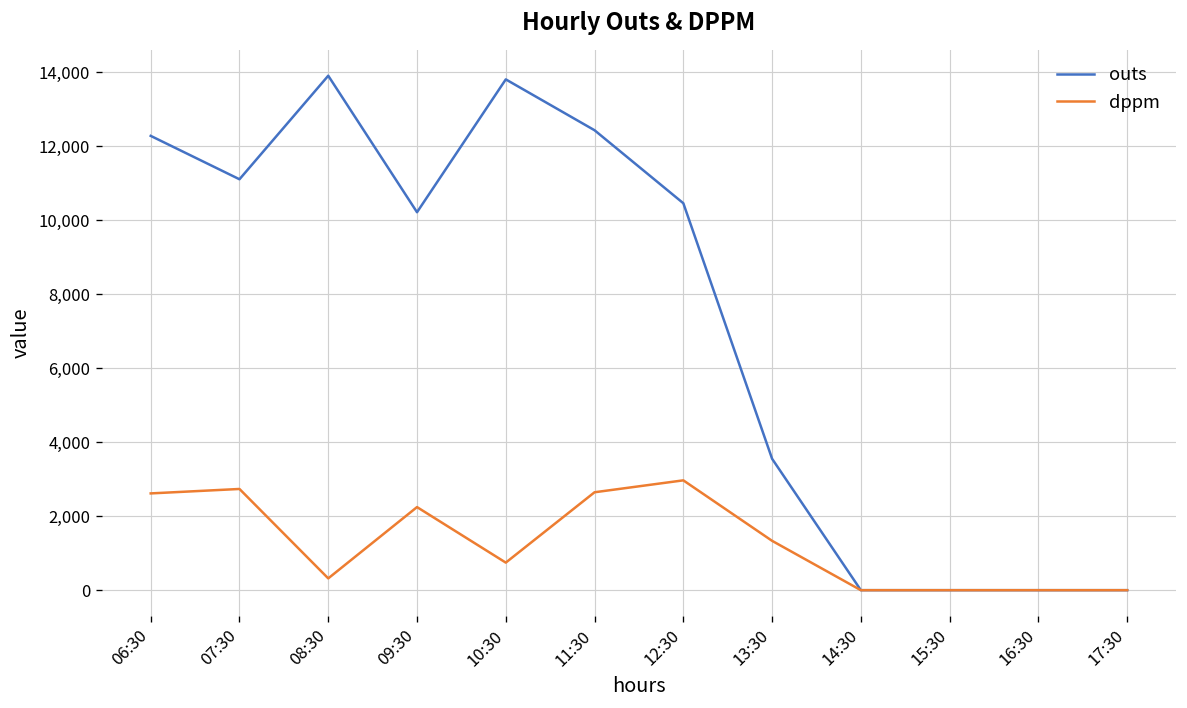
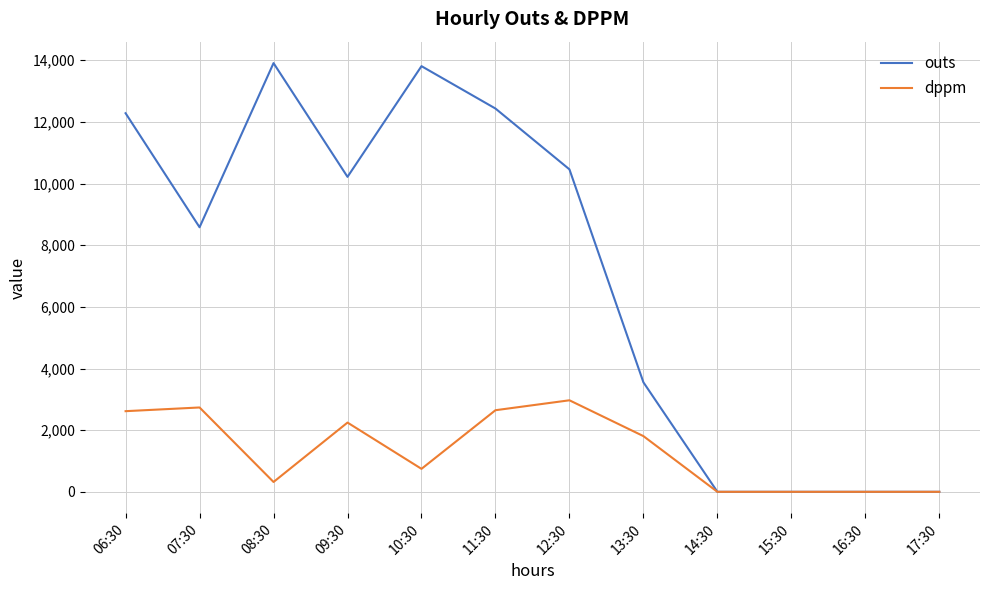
outs, 07:30: 11,100 -> 8,600
dppm, 13:30: 1,300 -> 1,800
